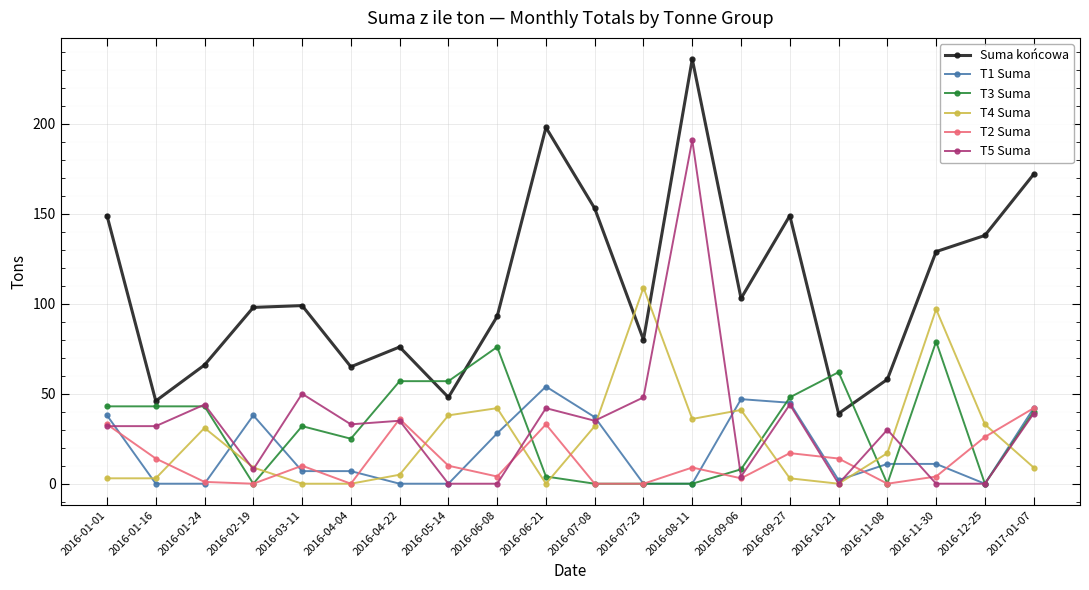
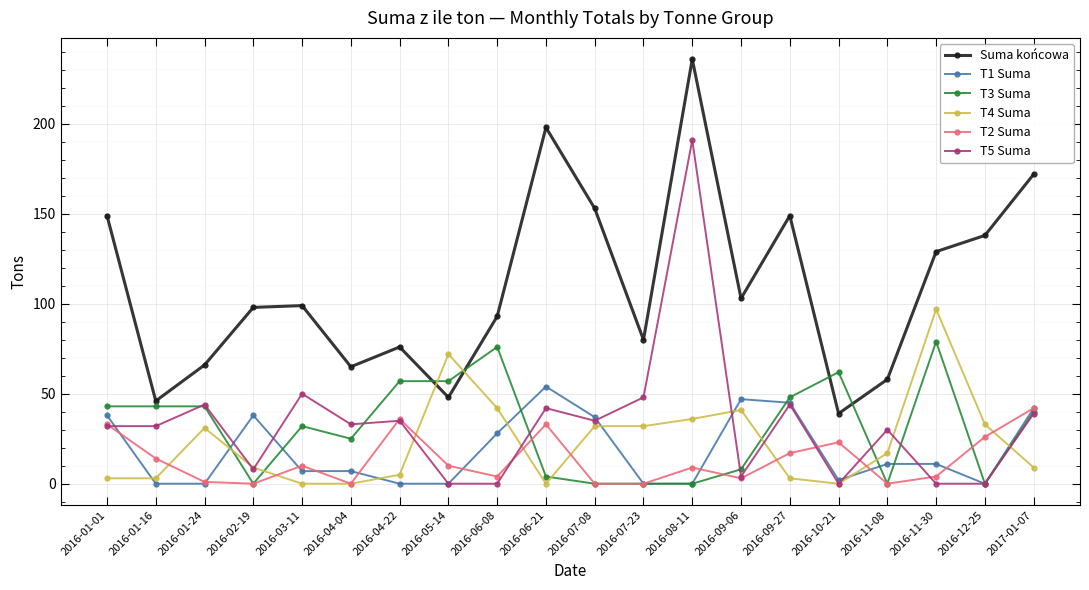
T4 Suma, 2016-05-14: 38 -> 72
T4 Suma, 2016-07-23: 109 -> 32
T2 Suma, 2016-10-21: 14 -> 23
